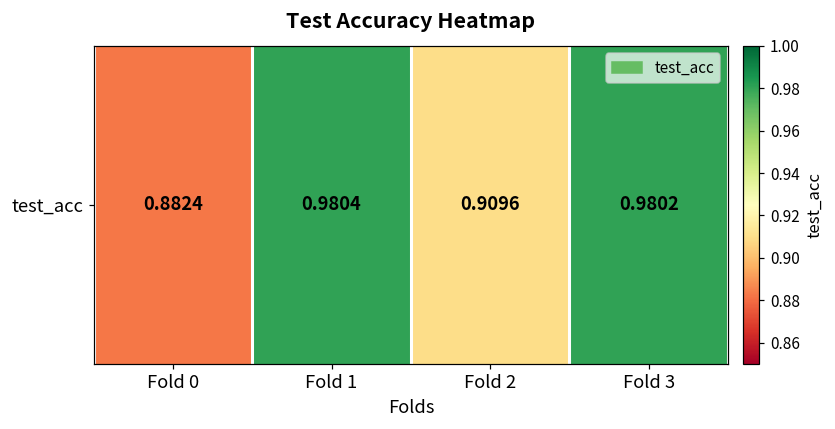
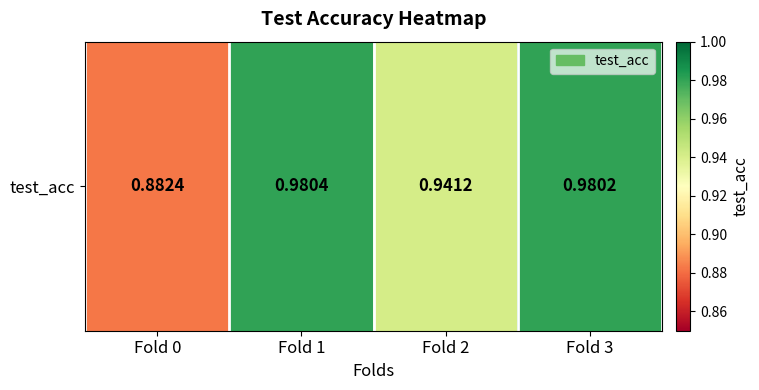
test_acc, Fold 2: 0.9096 -> 0.9412
